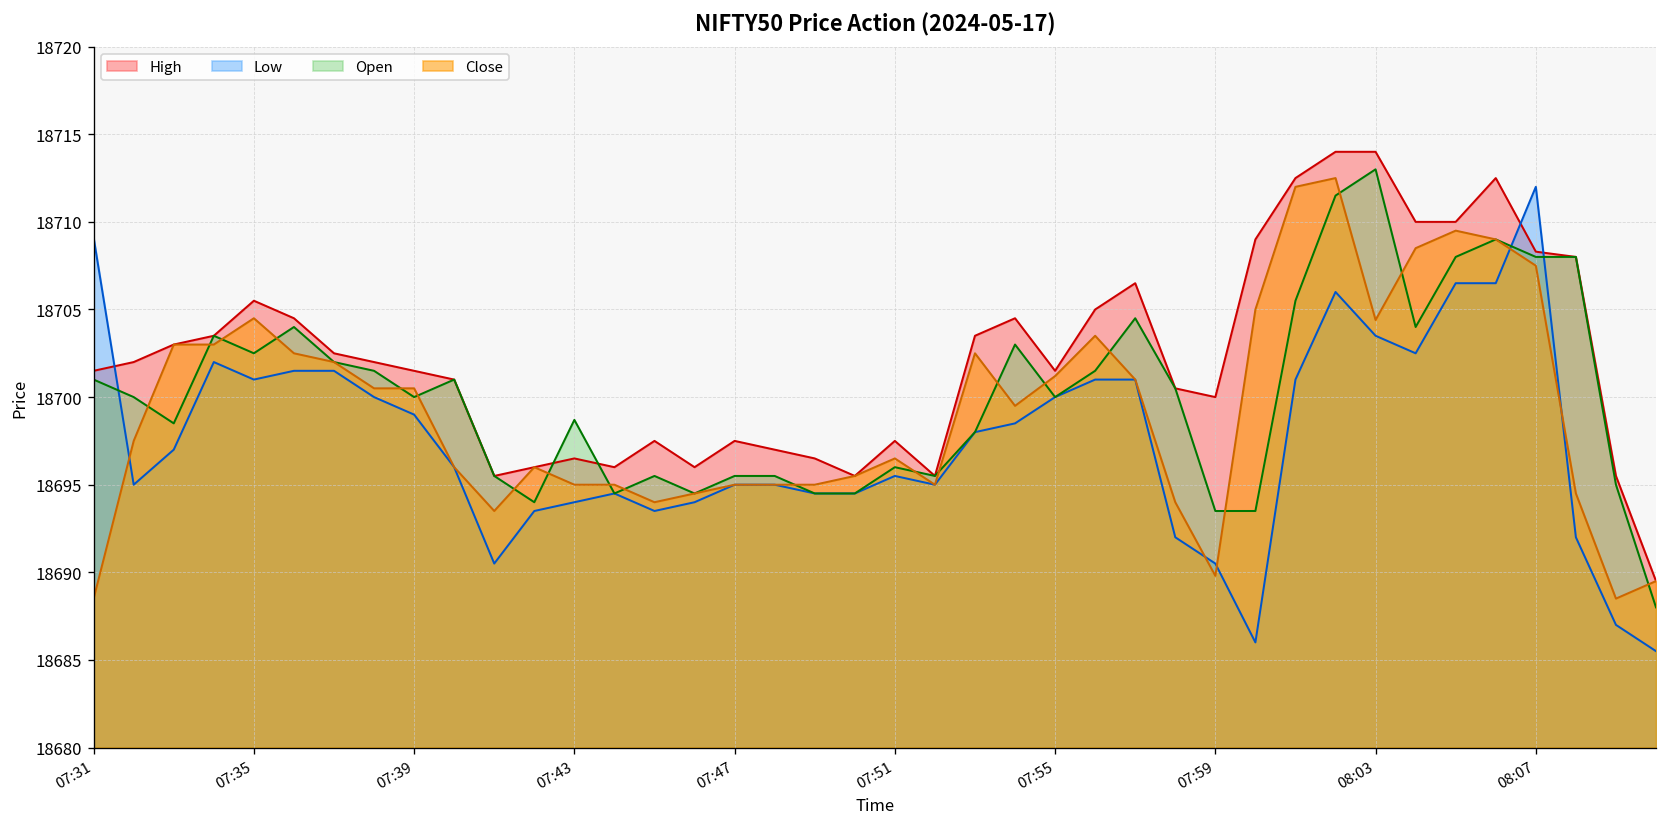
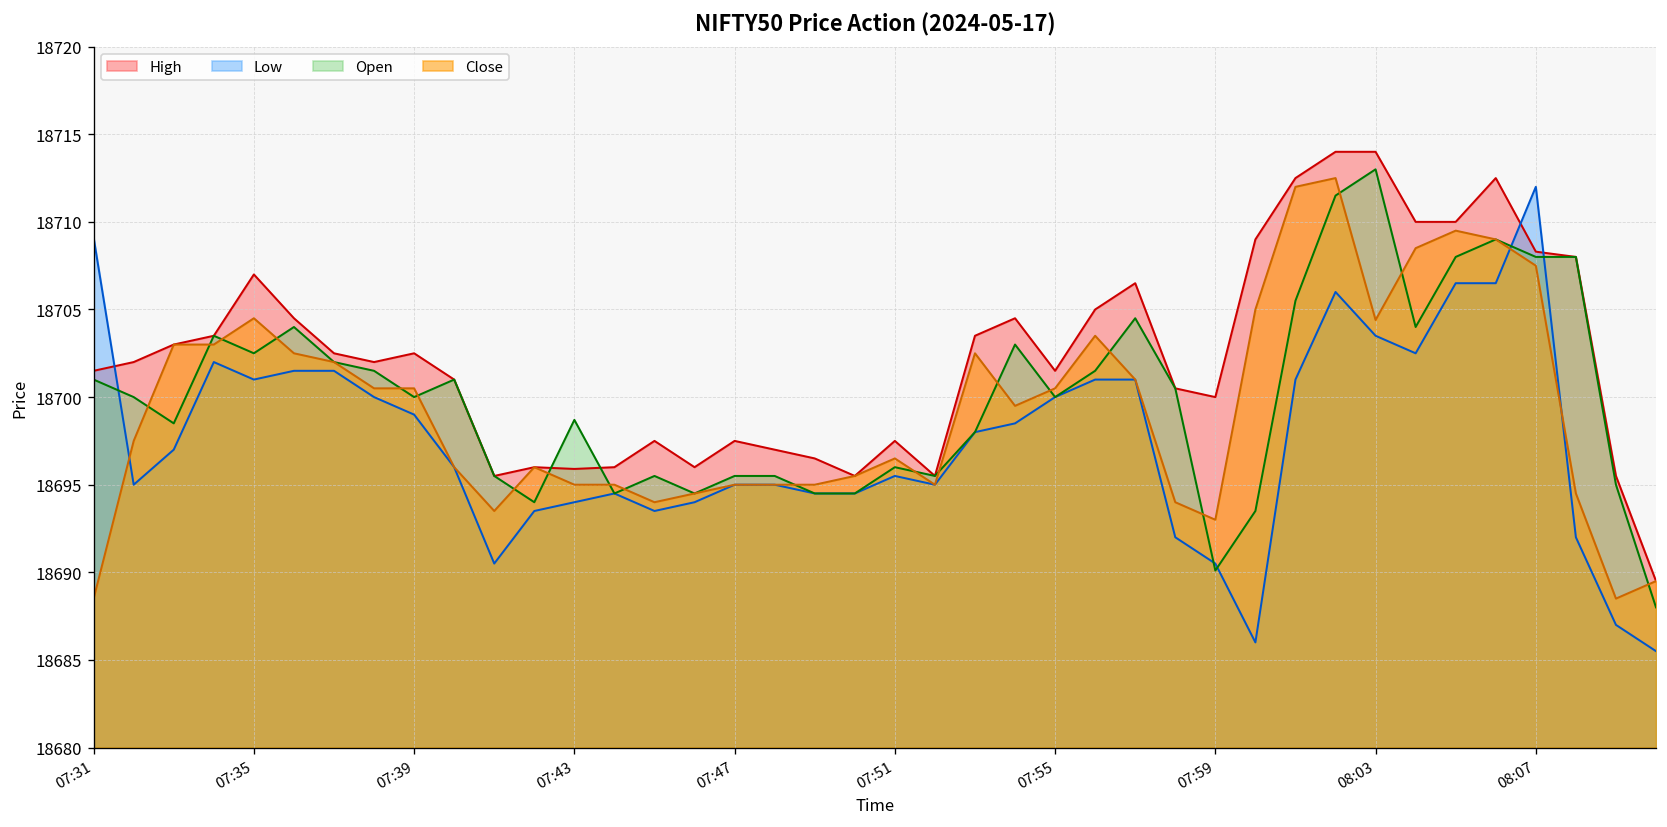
High, 07:35: 18705.5 -> 18707.0
High, 07:39: 18701.5 -> 18702.5
High, 07:43: 18696.5 -> 18695.9
Close, 07:55: 18701.2 -> 18700.5
Open, 07:59: 18693.5 -> 18690.1
Close, 07:59: 18689.8 -> 18693.0
